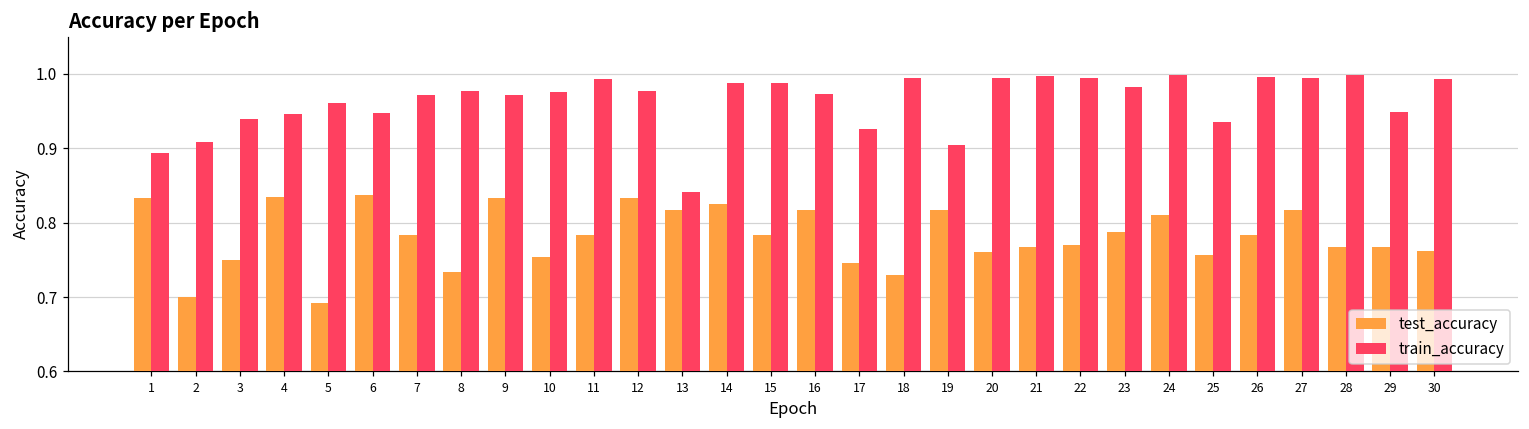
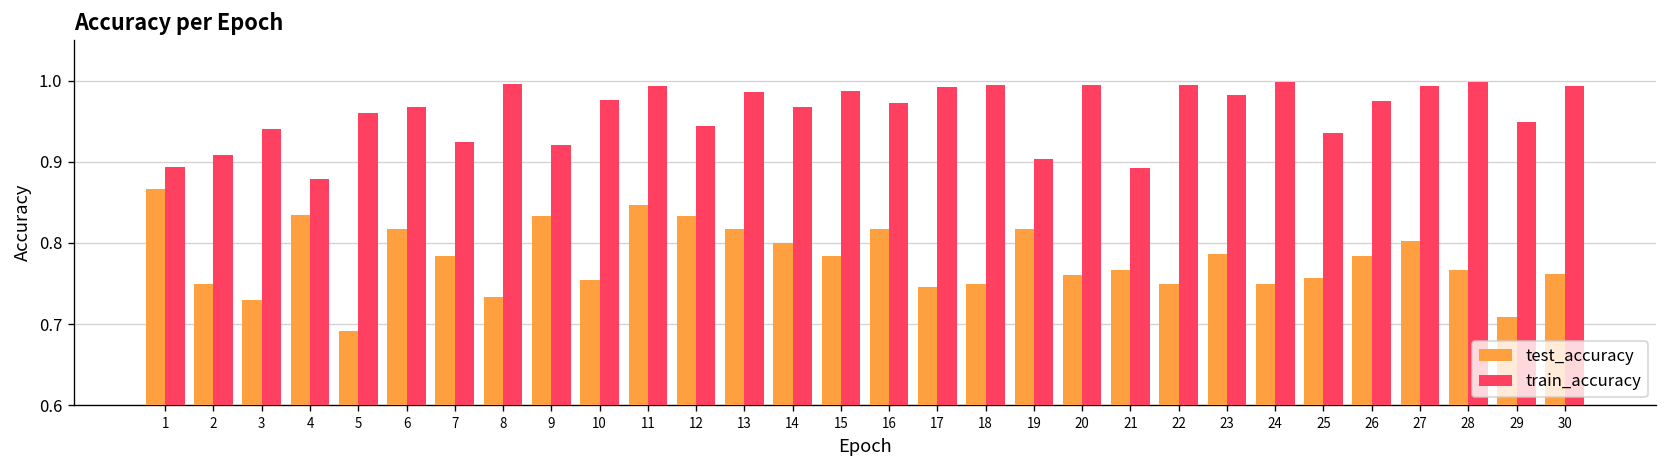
test_accuracy, 1: 0.83 -> 0.87
test_accuracy, 2: 0.70 -> 0.75
test_accuracy, 3: 0.75 -> 0.73
train_accuracy, 4: 0.95 -> 0.88
test_accuracy, 6: 0.84 -> 0.82
train_accuracy, 6: 0.95 -> 0.97
train_accuracy, 7: 0.97 -> 0.92
train_accuracy, 8: 0.98 -> 1.00
train_accuracy, 9: 0.97 -> 0.92
test_accuracy, 11: 0.78 -> 0.85
train_accuracy, 12: 0.98 -> 0.94
train_accuracy, 13: 0.84 -> 0.99
test_accuracy, 14: 0.83 -> 0.80
train_accuracy, 14: 0.99 -> 0.97
train_accuracy, 17: 0.93 -> 0.99
test_accuracy, 18: 0.73 -> 0.75
train_accuracy, 21: 1.00 -> 0.89
test_accuracy, 22: 0.77 -> 0.75
test_accuracy, 24: 0.81 -> 0.75
train_accuracy, 26: 1.00 -> 0.97
test_accuracy, 27: 0.82 -> 0.80
test_accuracy, 29: 0.77 -> 0.71
